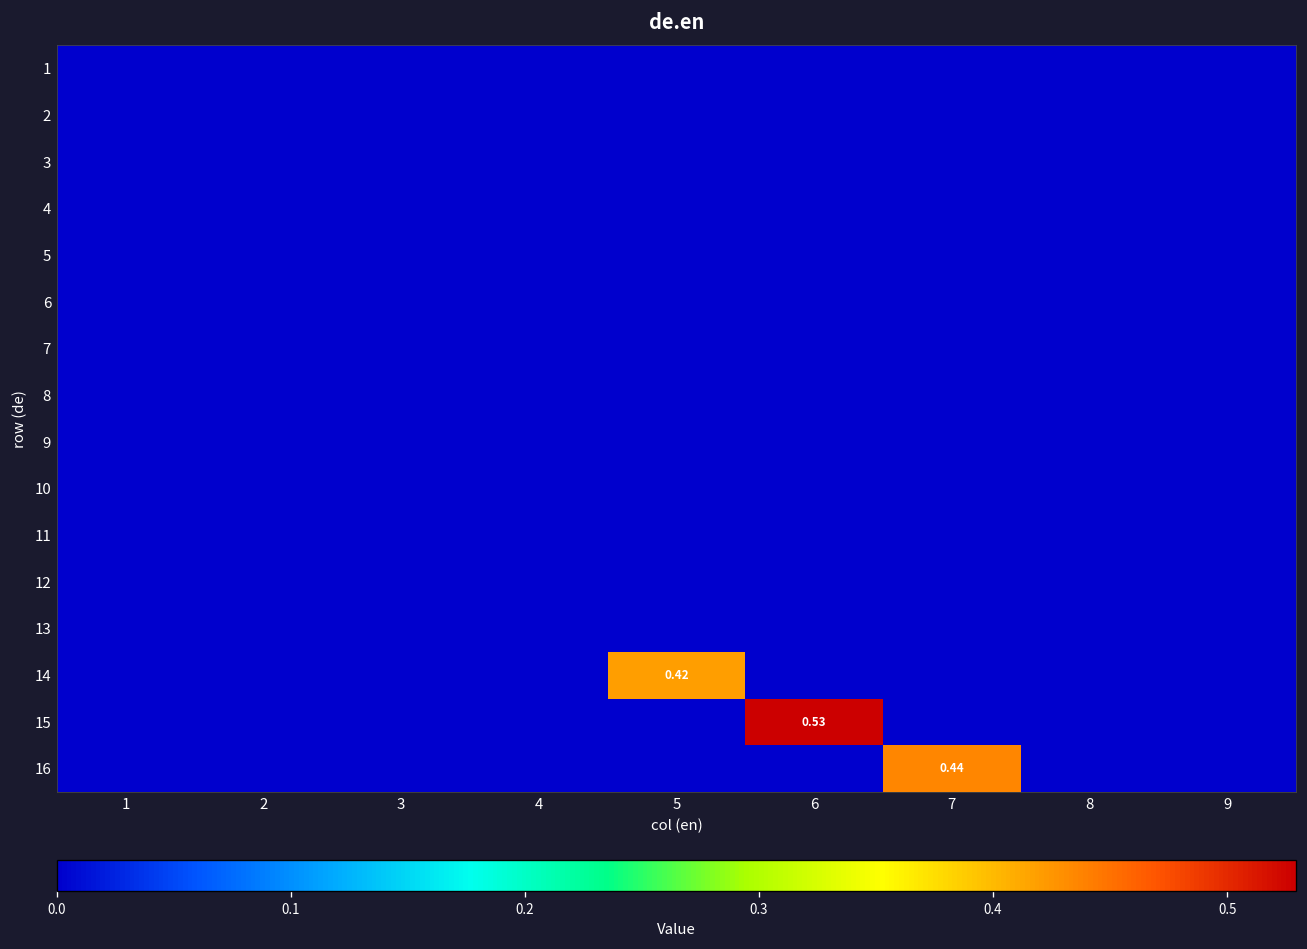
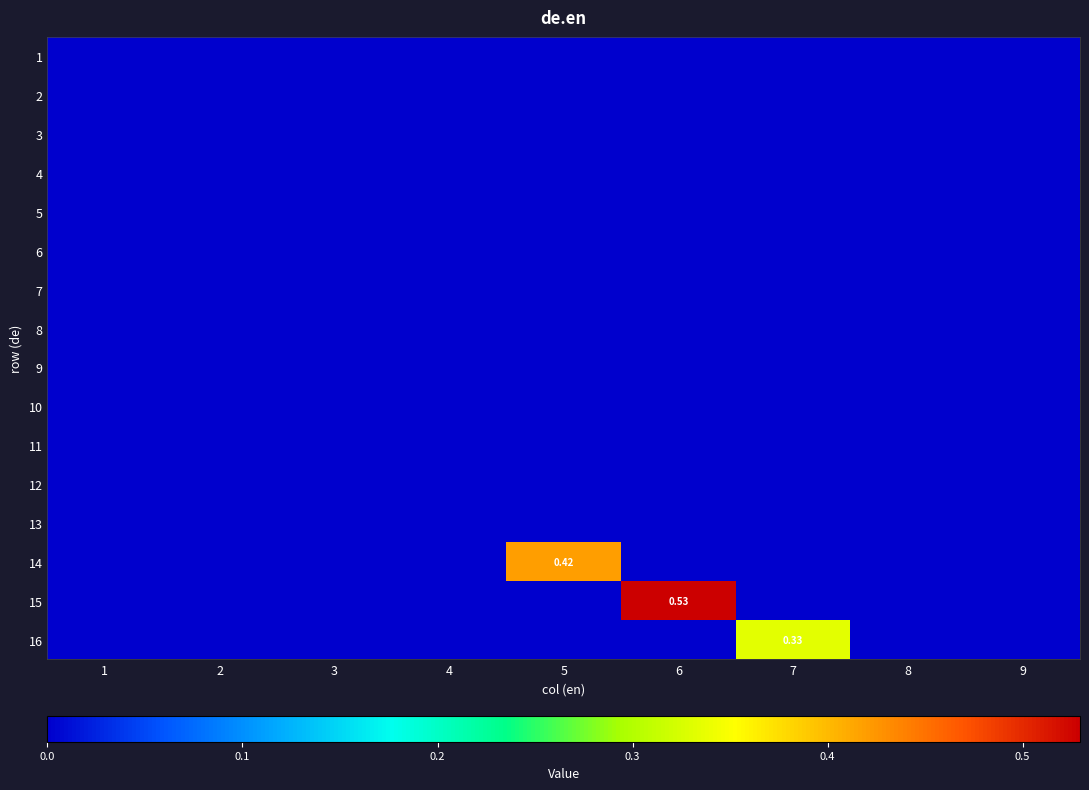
16, 7: 0.44 -> 0.33
